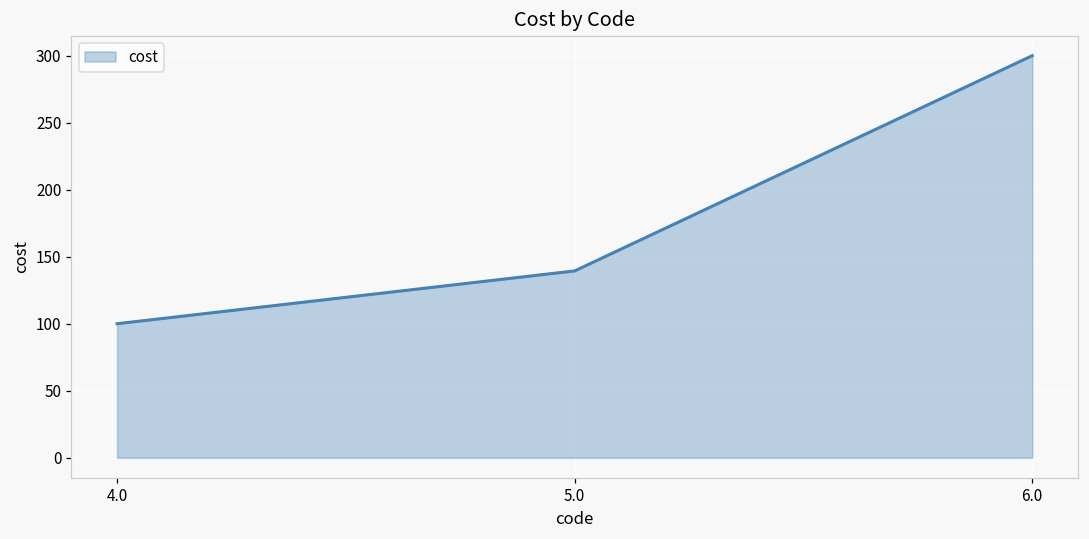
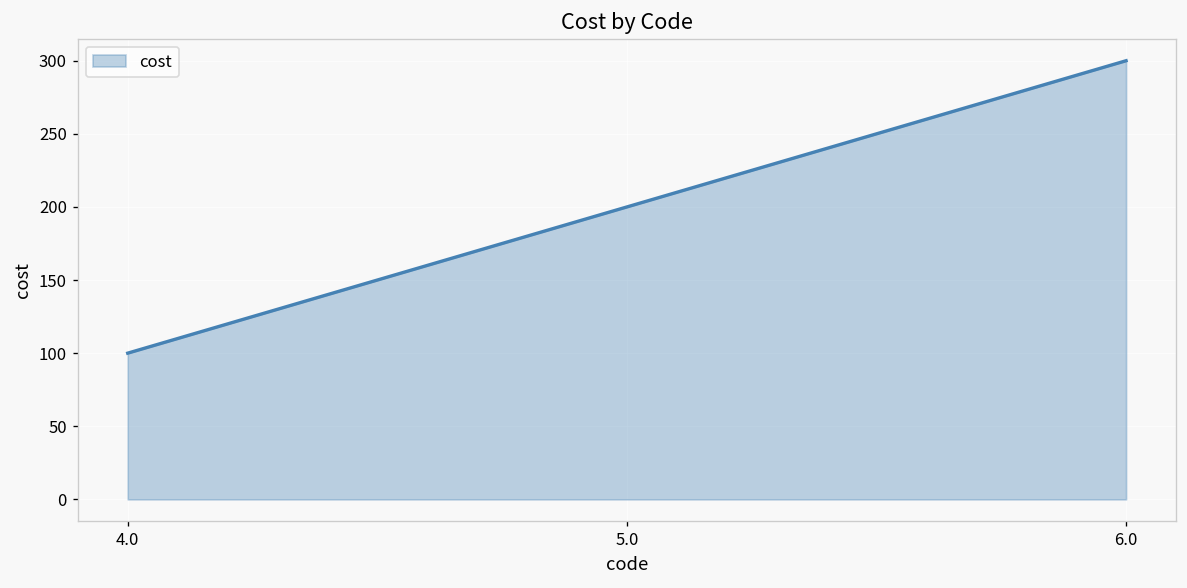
5.0: 139 -> 200
